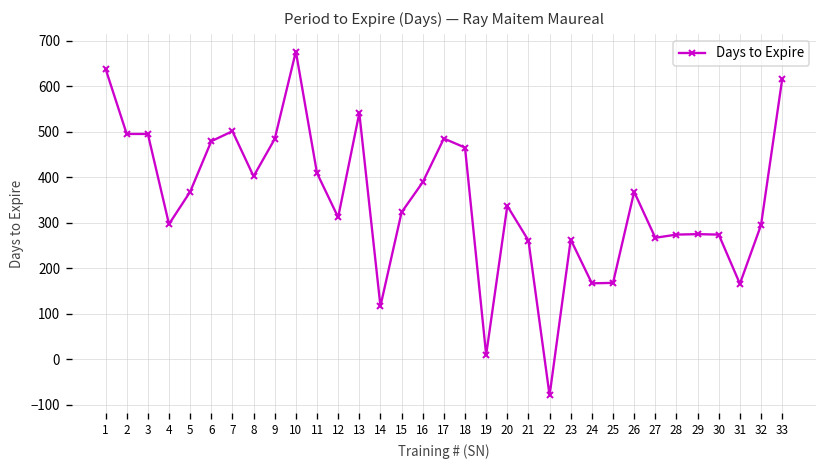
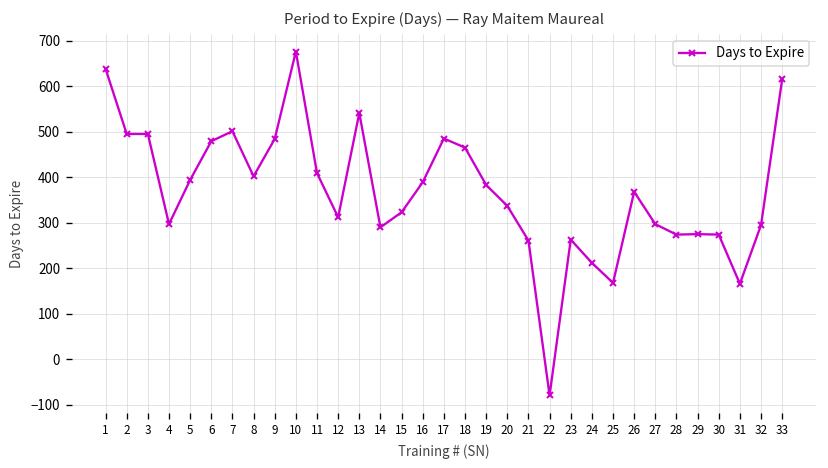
5: 370 -> 390
14: 120 -> 290
19: 10 -> 380
24: 170 -> 210
27: 270 -> 300
